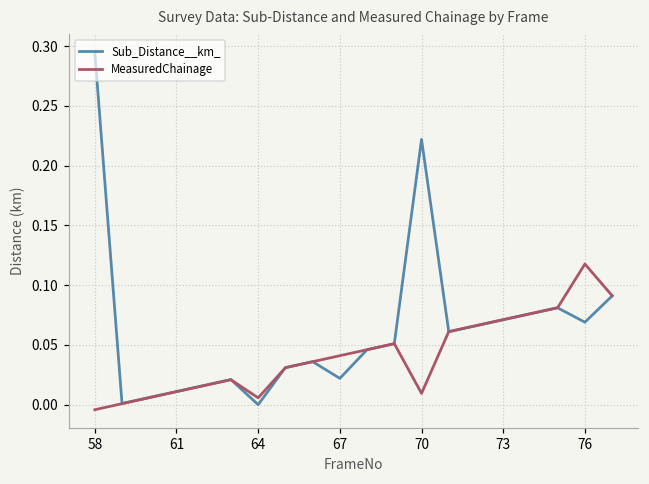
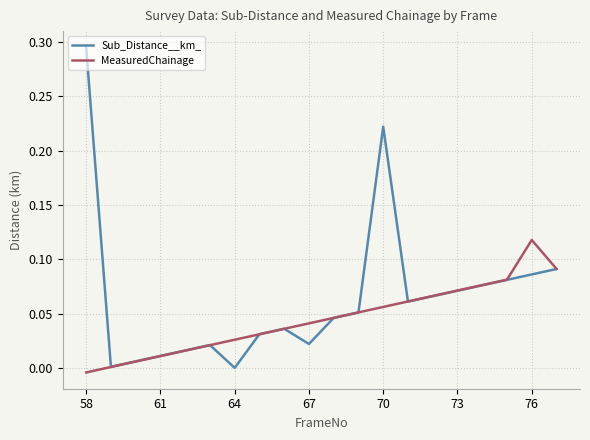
MeasuredChainage, 64: 0.006 -> 0.026
MeasuredChainage, 70: 0.009 -> 0.056
Sub_Distance__km_, 76: 0.069 -> 0.086
